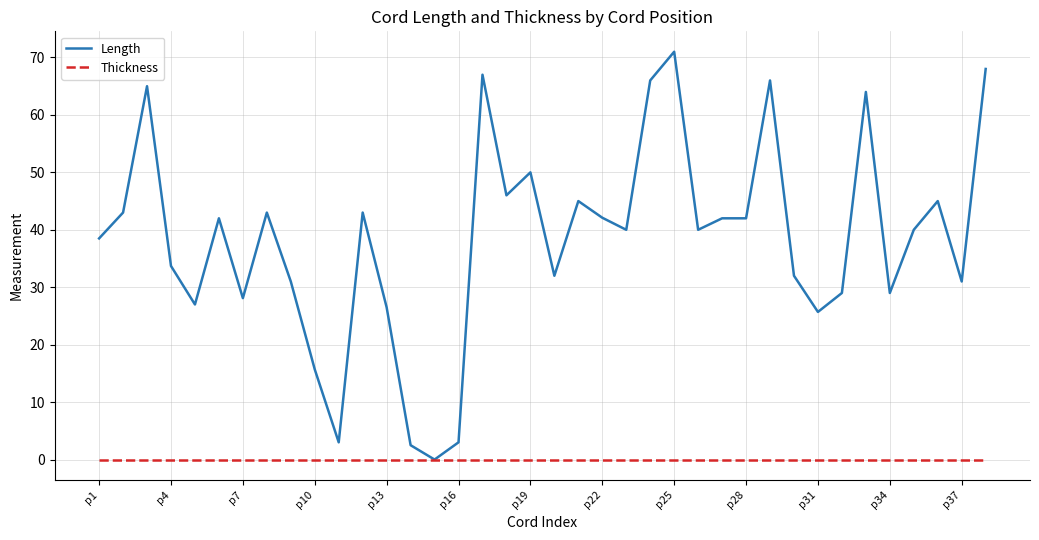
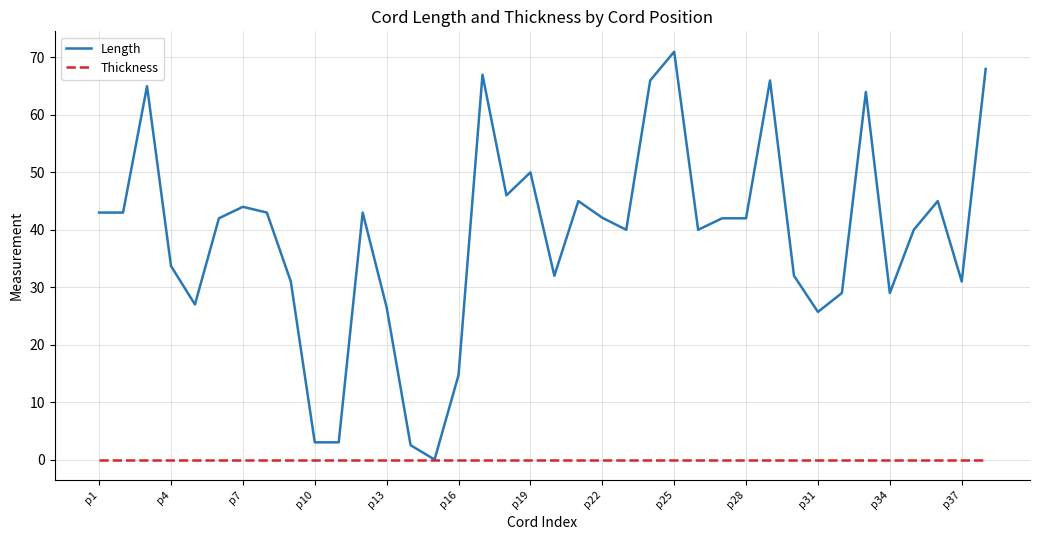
Length, p1: 39 -> 43
Length, p7: 28 -> 44
Length, p10: 16 -> 3
Length, p16: 3 -> 15
